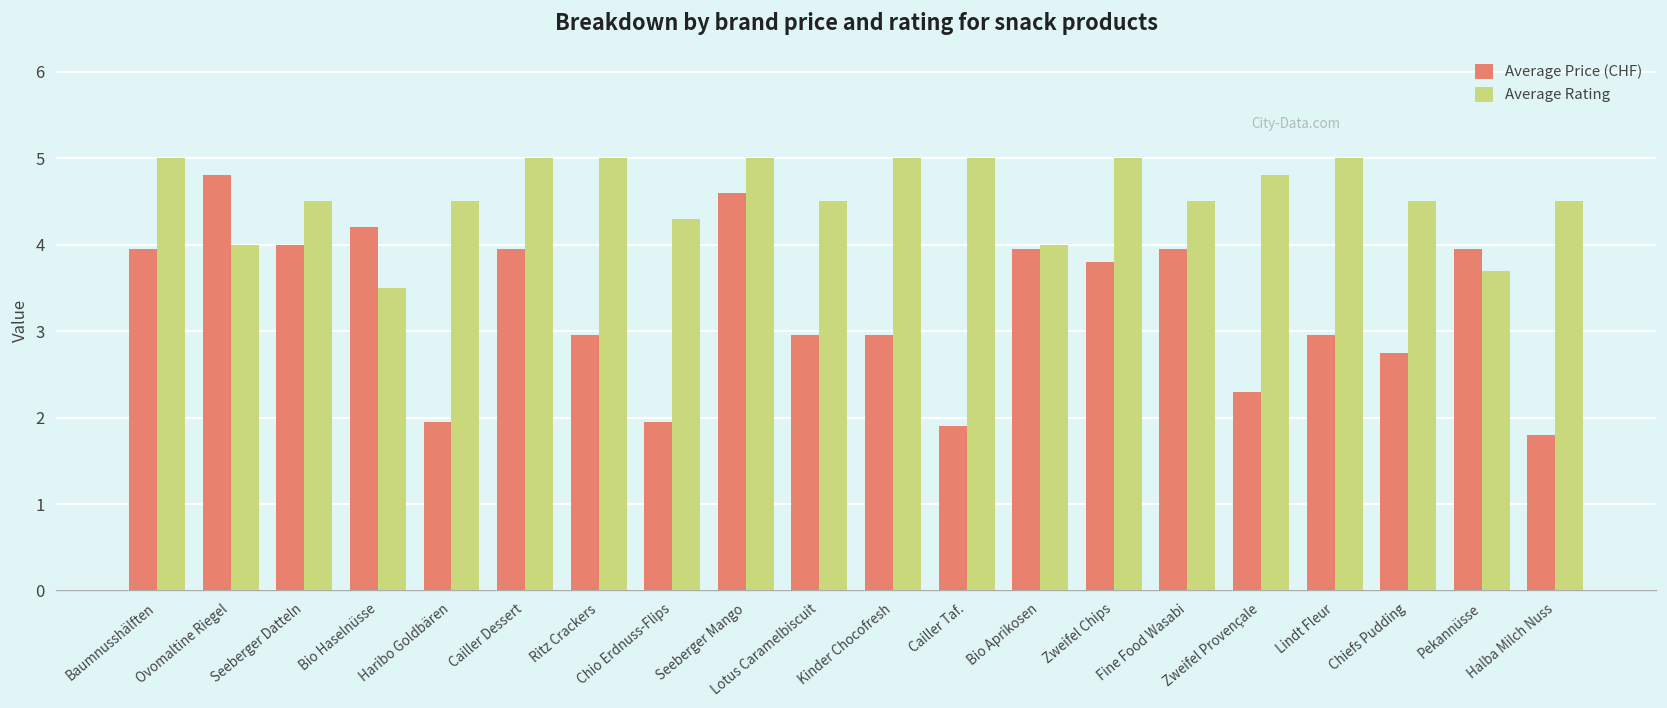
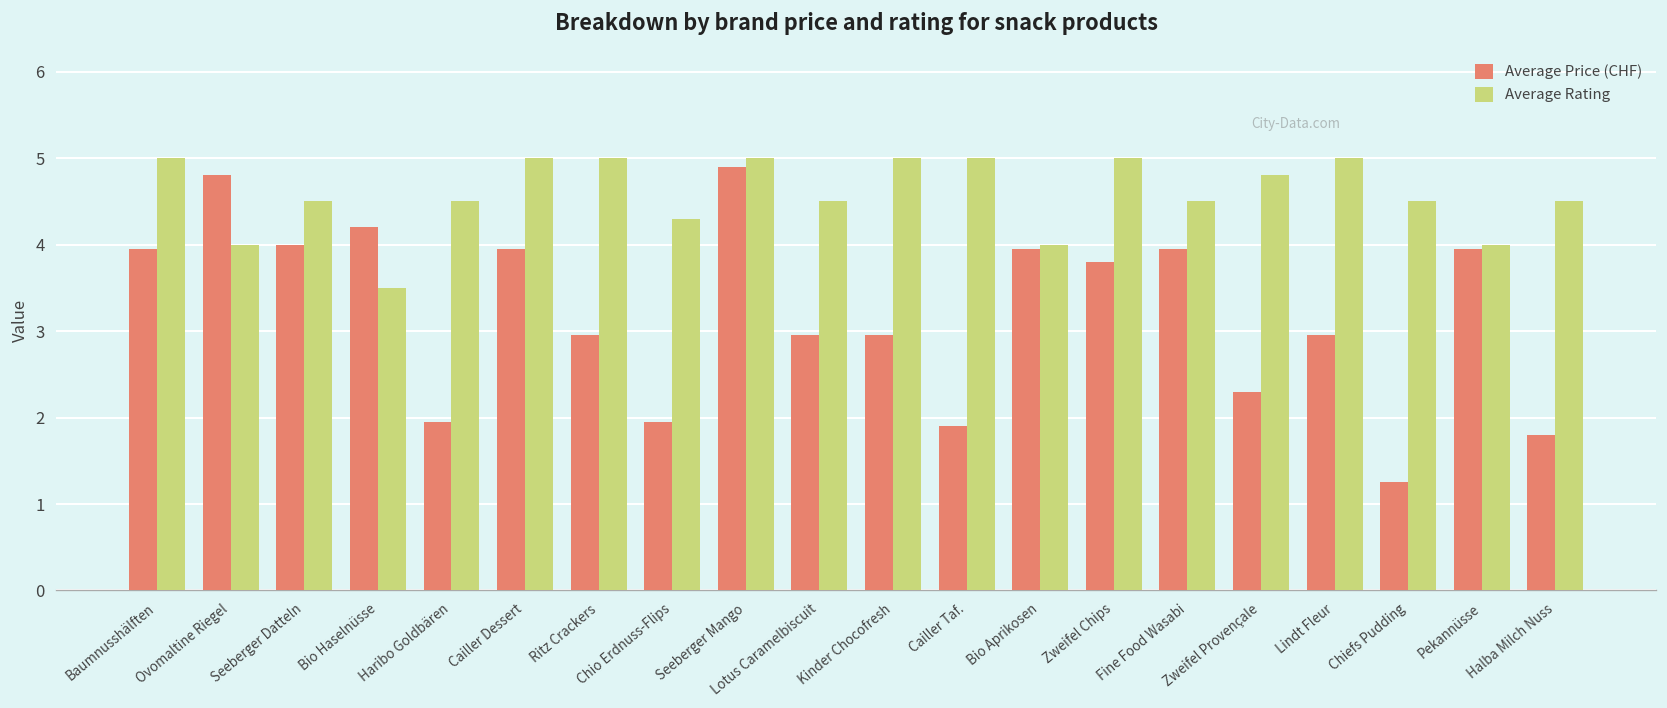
Average Price (CHF), Seeberger Mango: 4.6 -> 4.9
Average Price (CHF), Chiefs Pudding: 2.8 -> 1.3
Average Rating, Pekannüsse: 3.7 -> 4.0
